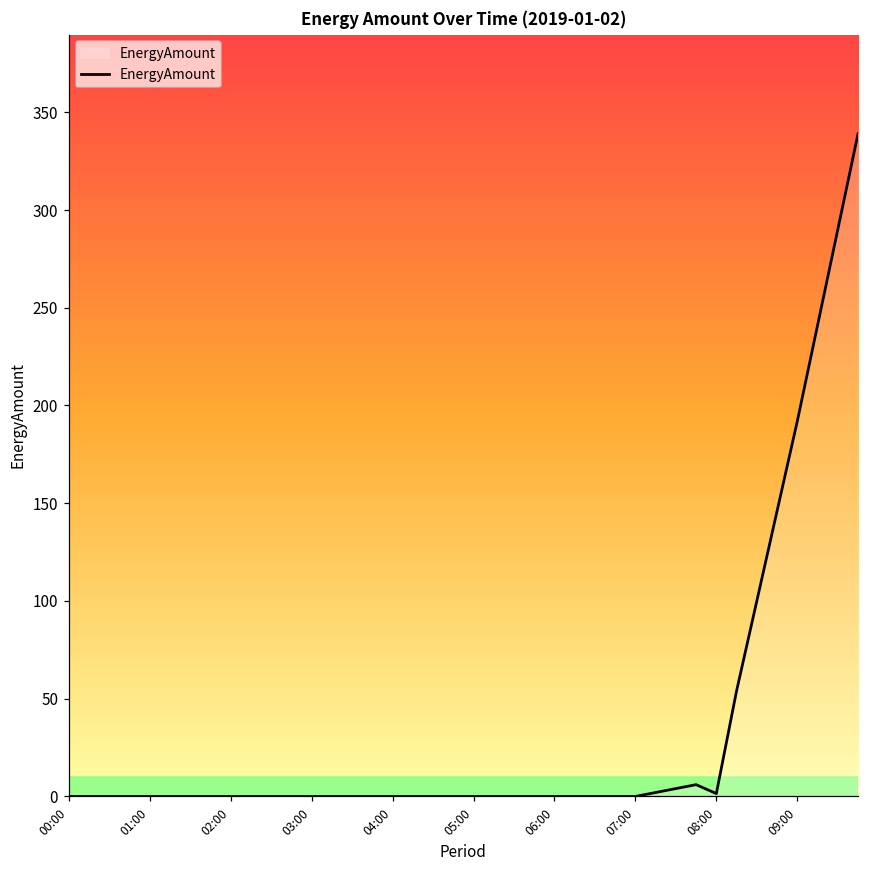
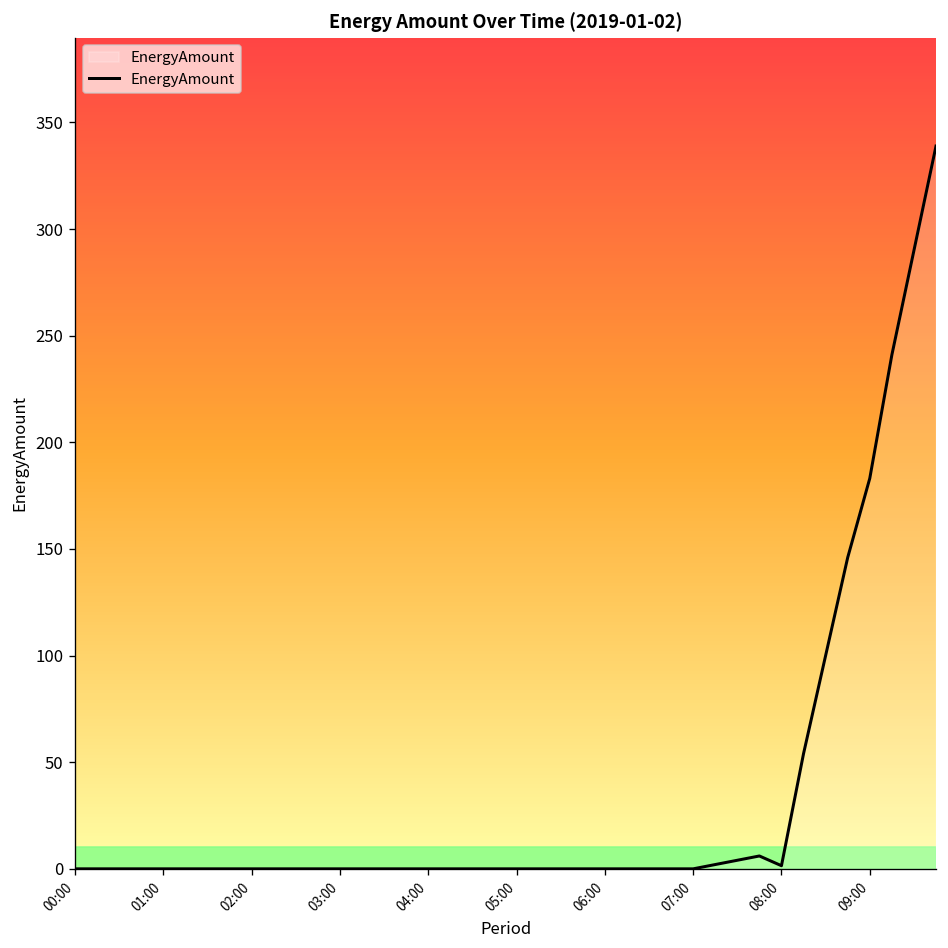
09:00: 192 -> 183
